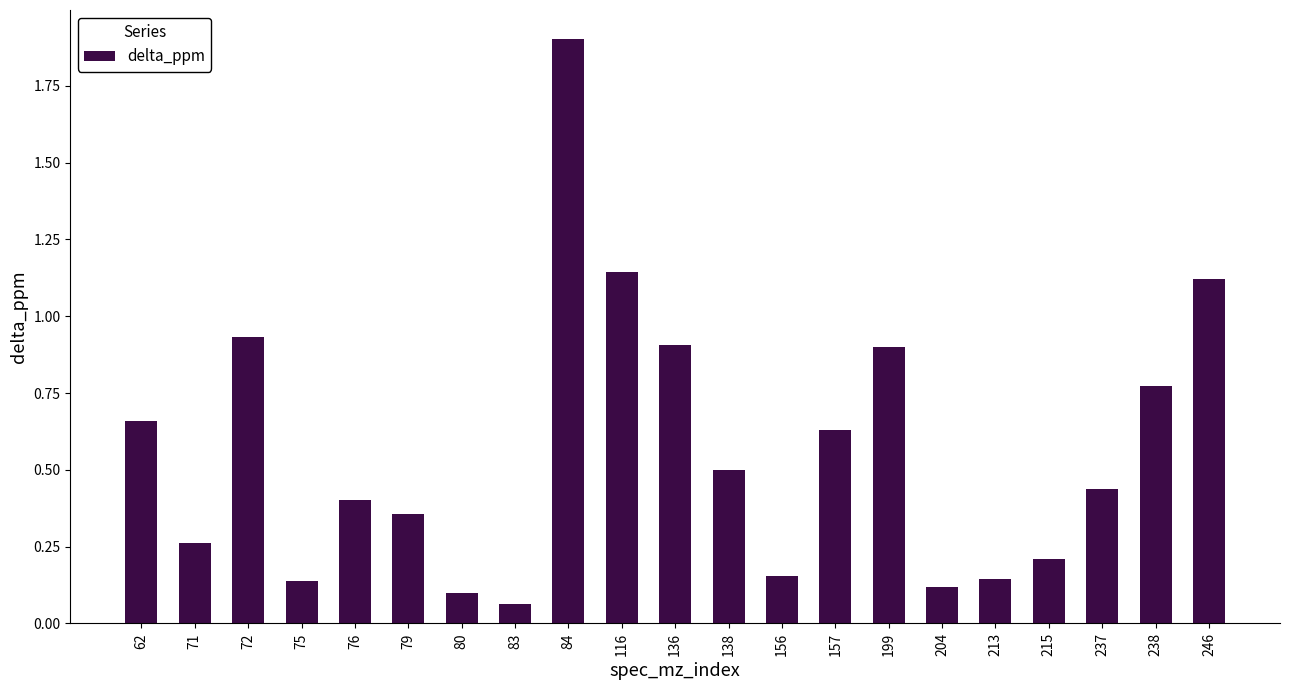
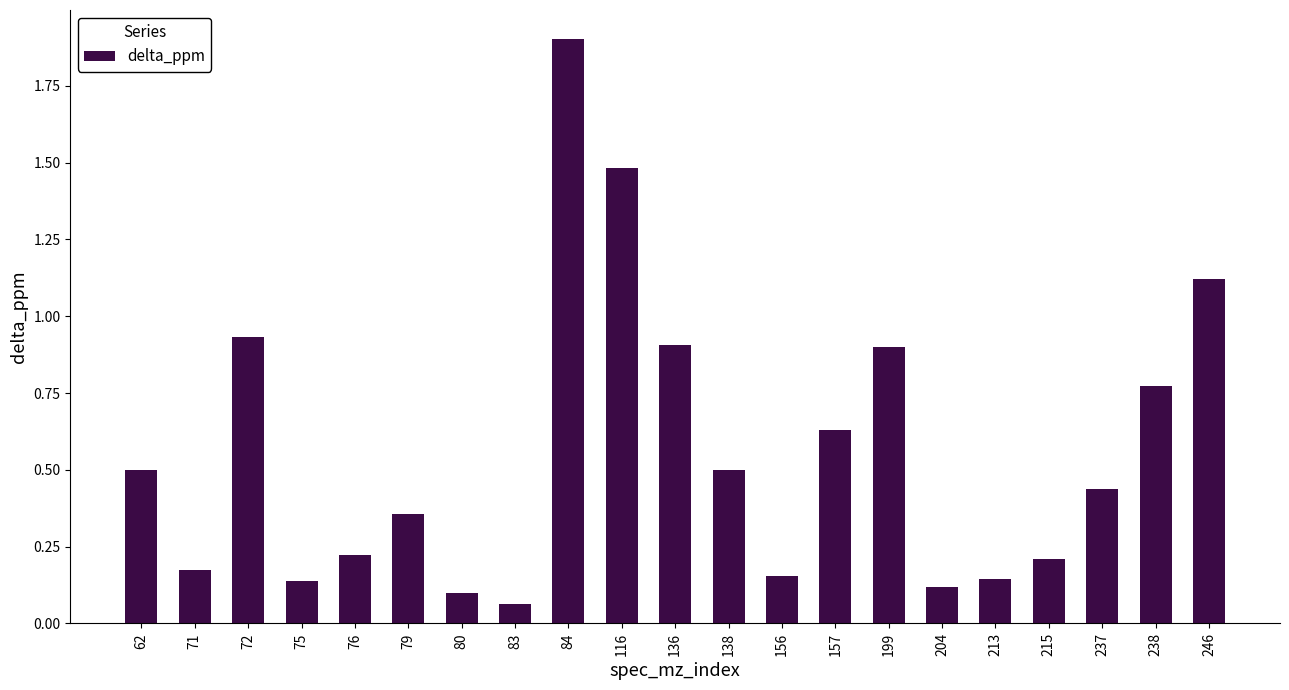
62: 0.66 -> 0.50
71: 0.26 -> 0.18
76: 0.40 -> 0.22
116: 1.15 -> 1.48
